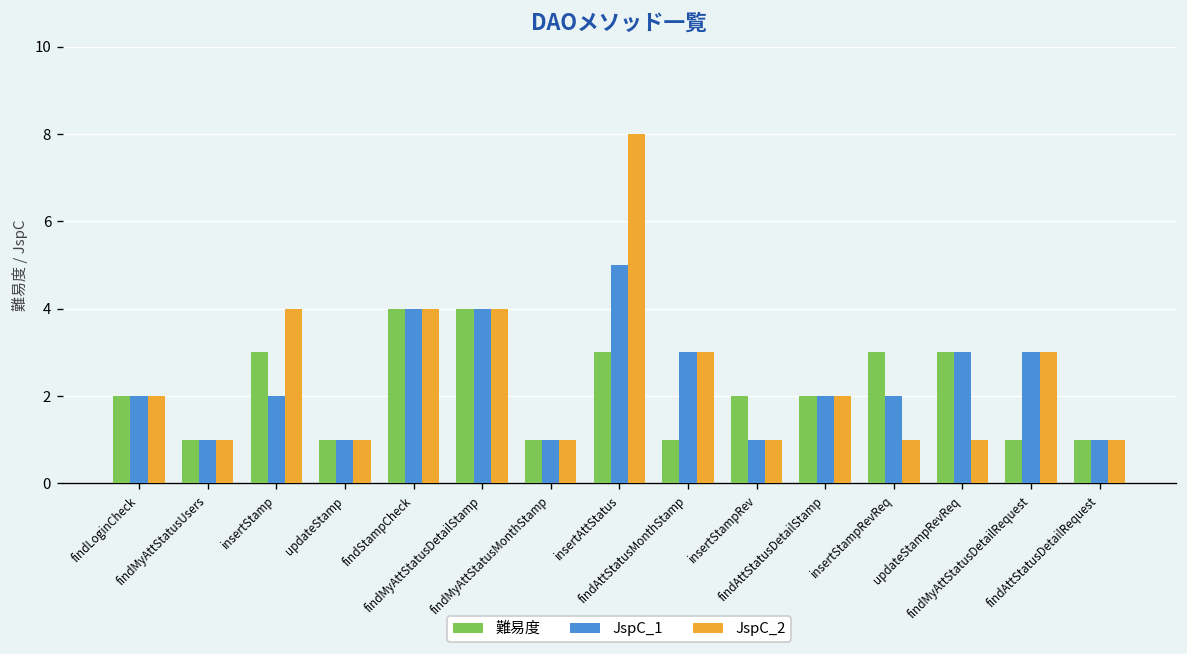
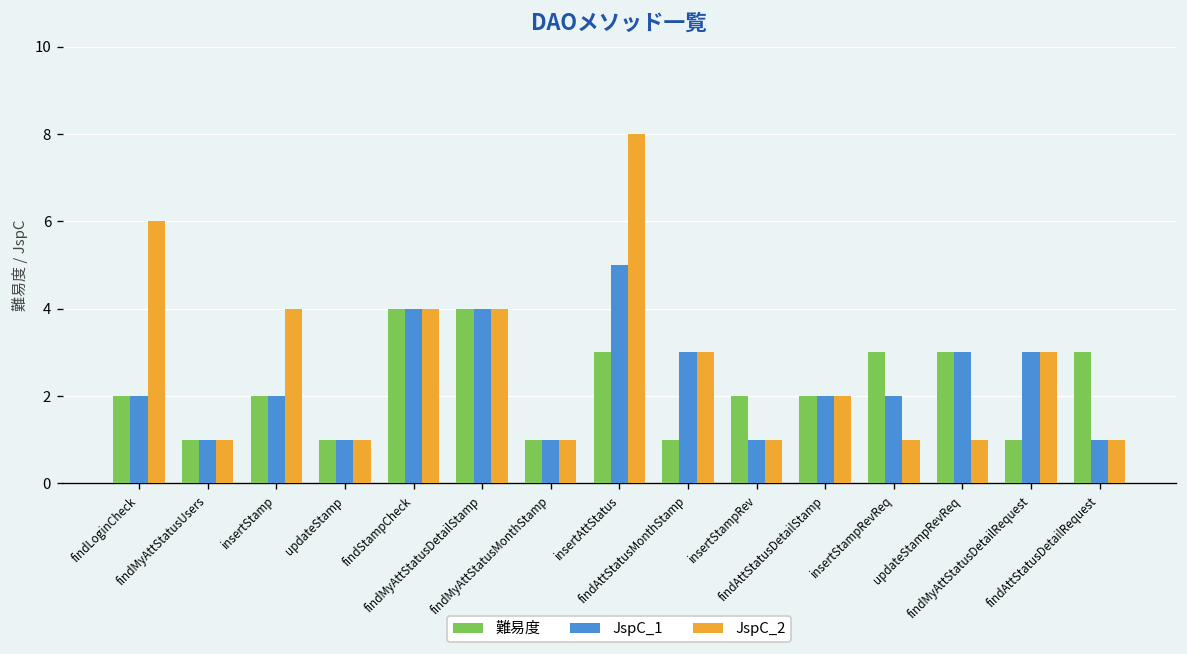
JspC_2, findLoginCheck: 2 -> 6
難易度, insertStamp: 3 -> 2
難易度, findAttStatusDetailRequest: 1 -> 3
